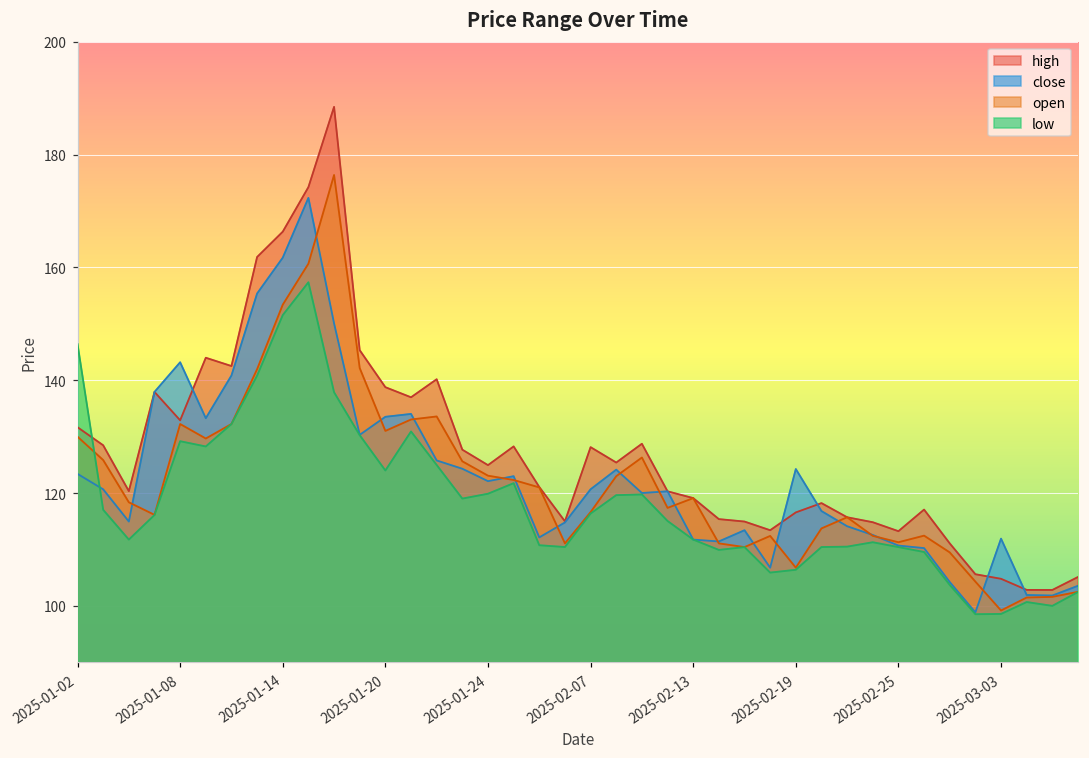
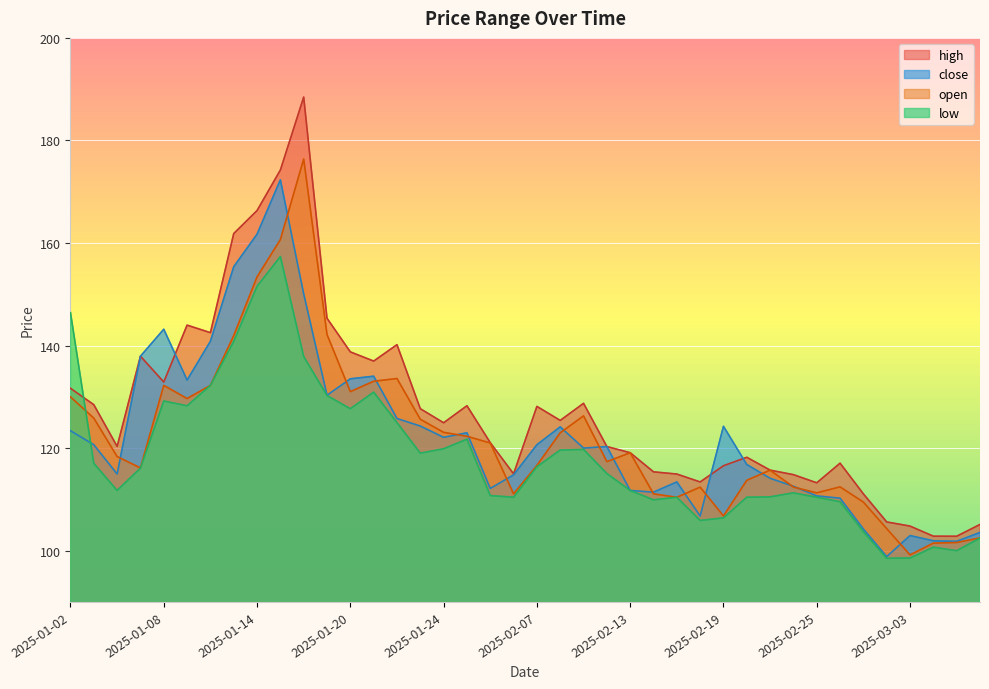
low, 2025-01-20: 124 -> 128
close, 2025-03-03: 112 -> 103
